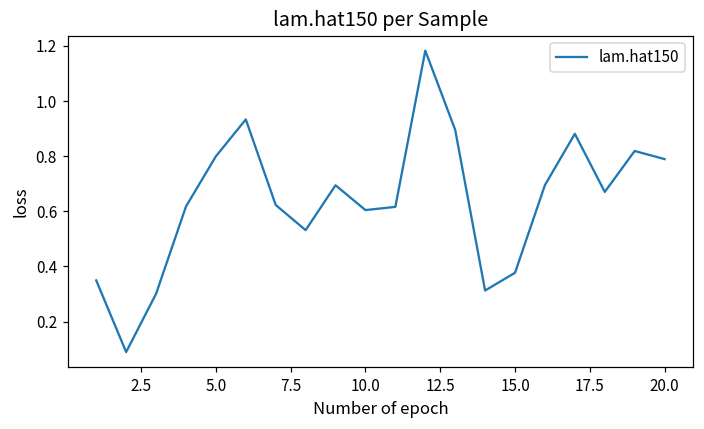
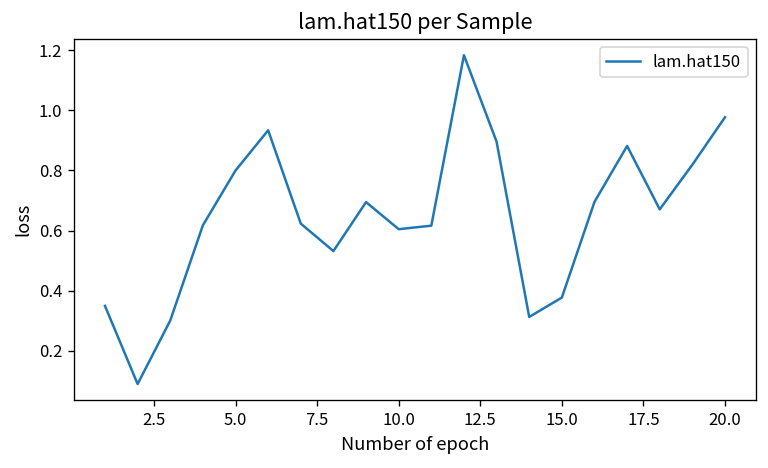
20.0: 0.79 -> 0.98
